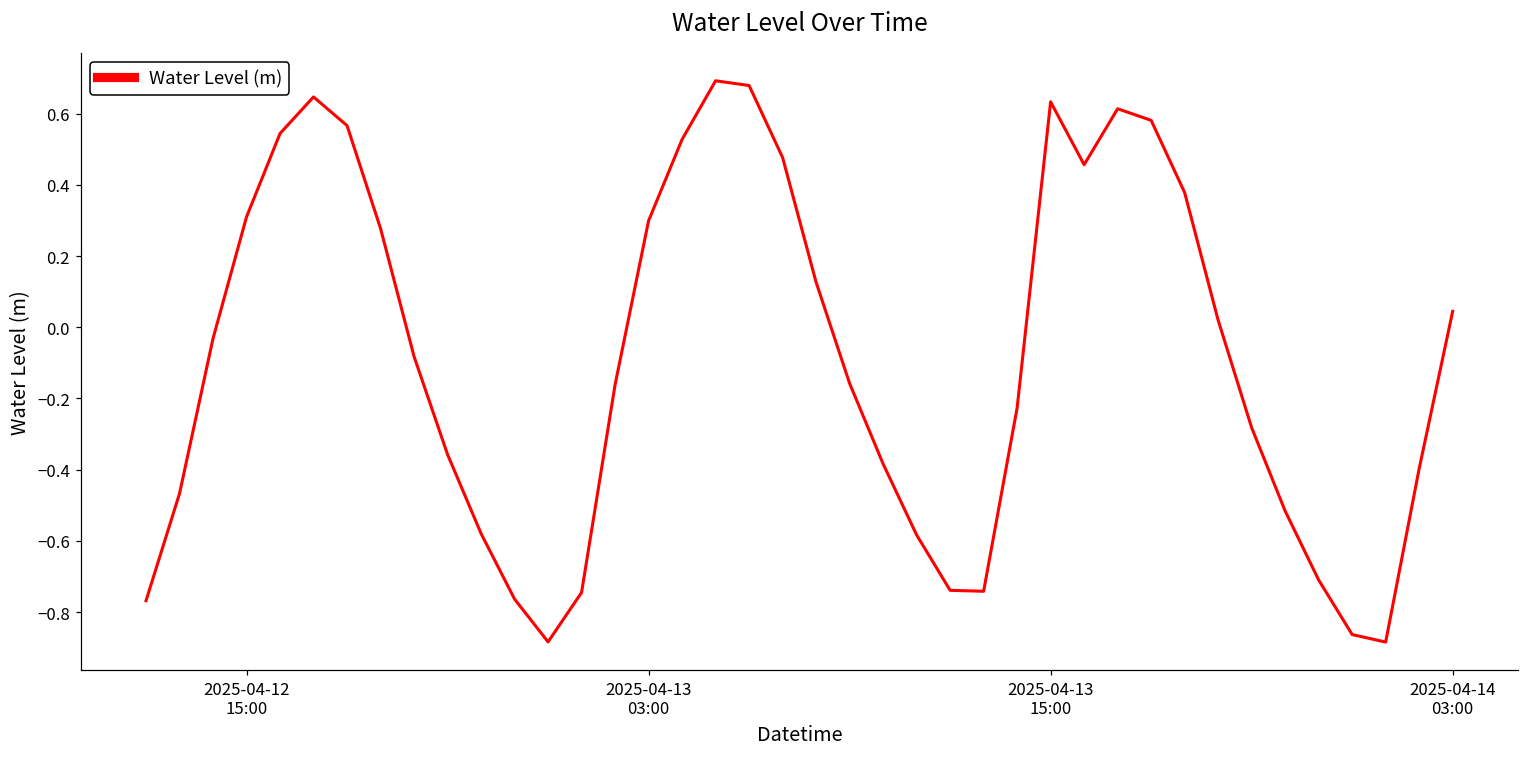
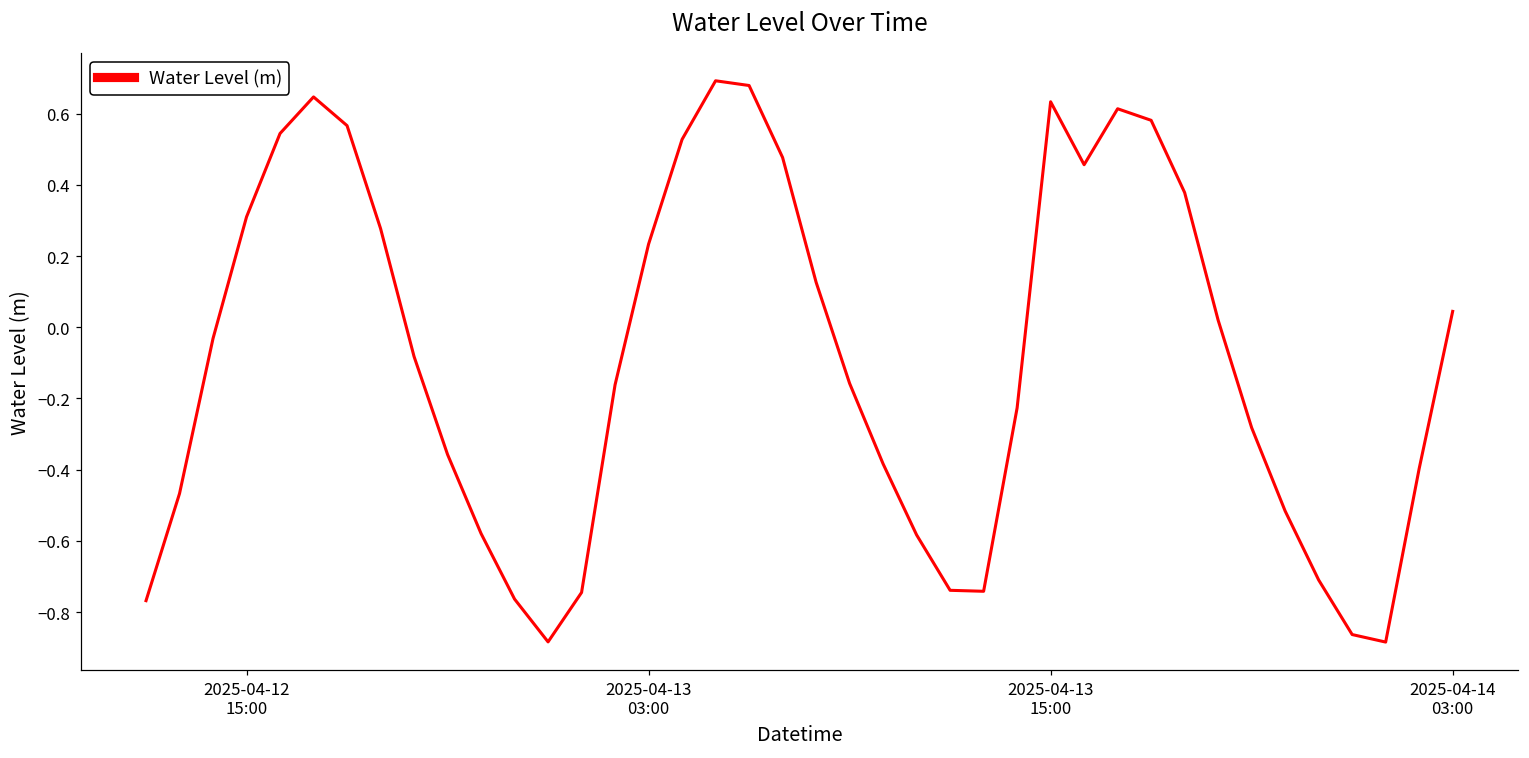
2025-04-13 03:00: 0.30 -> 0.23
